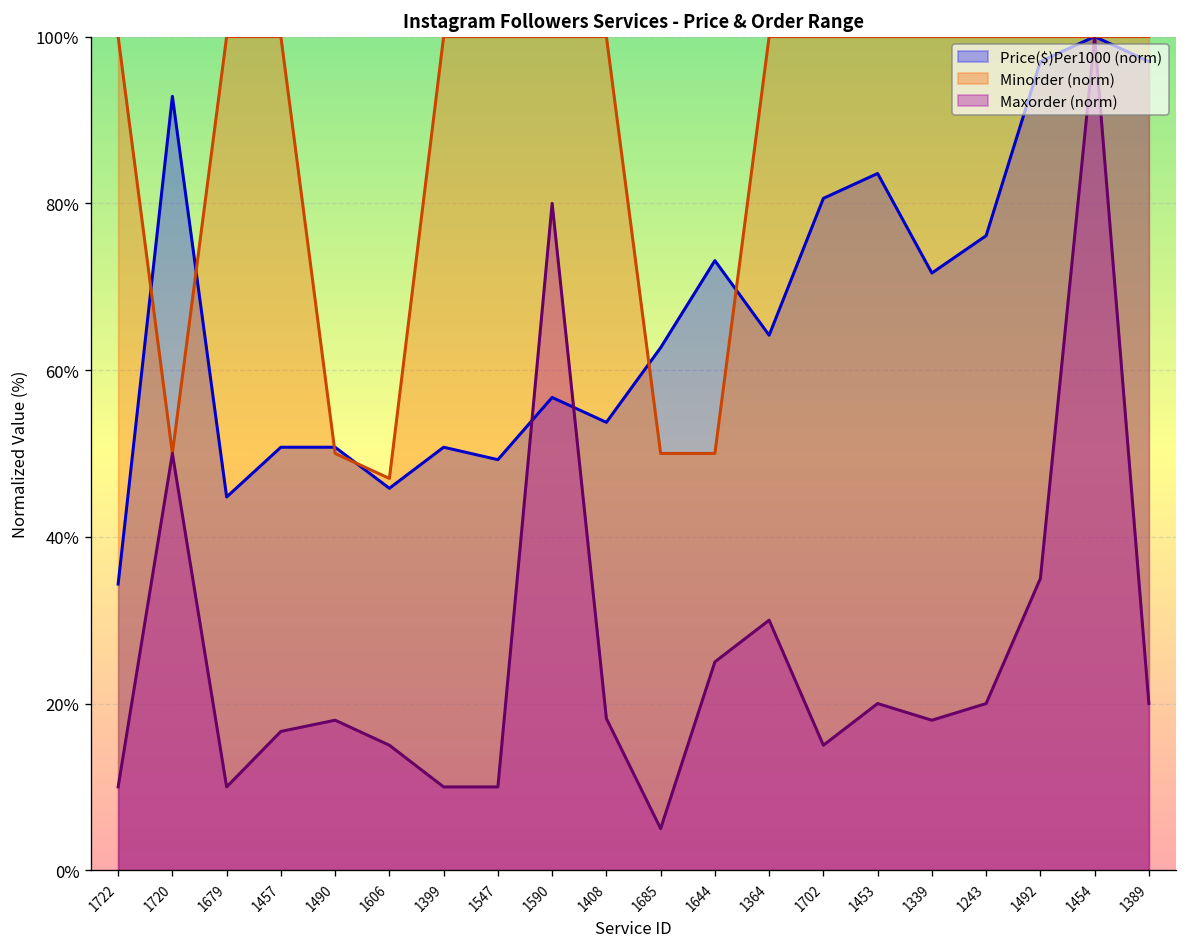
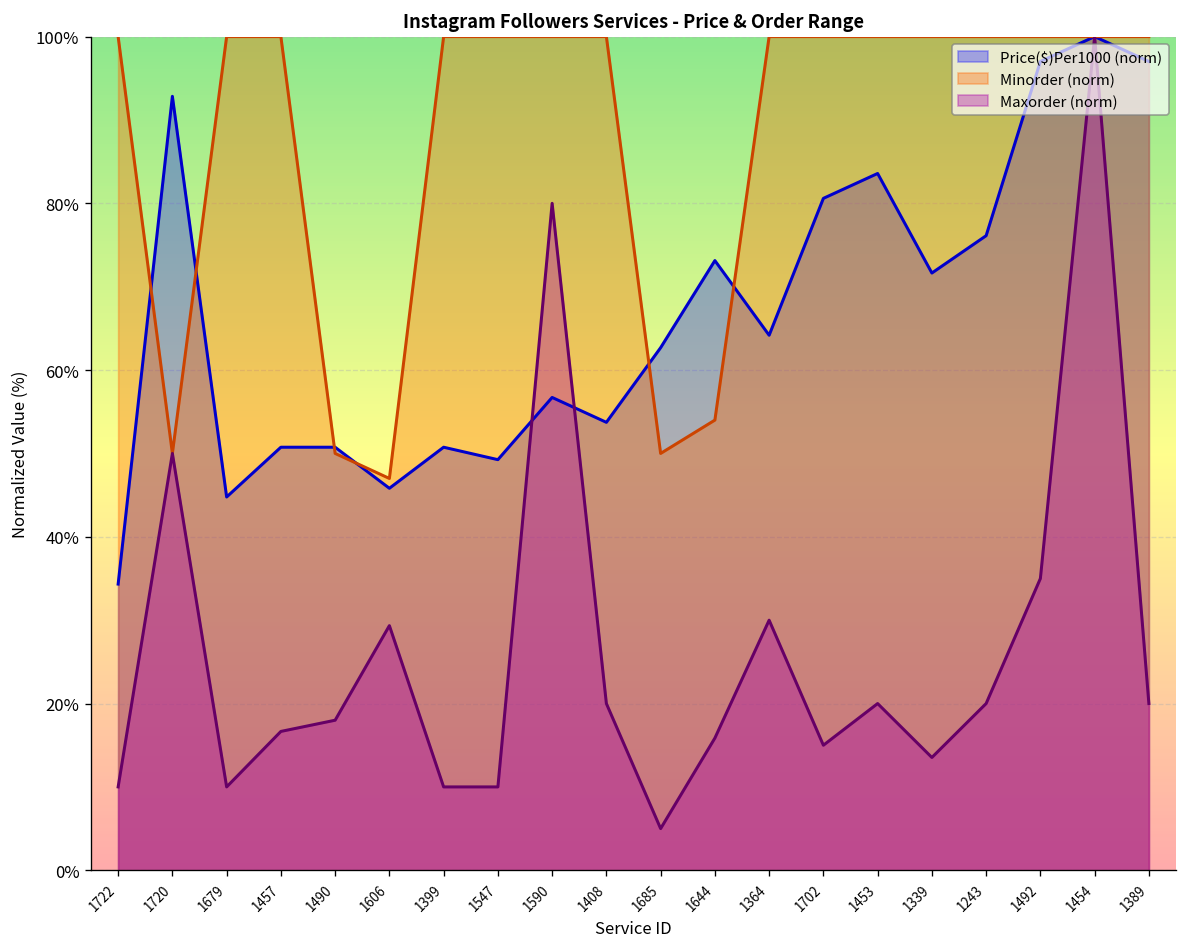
Maxorder (norm), 1606: 15% -> 29%
Maxorder (norm), 1408: 18% -> 20%
Minorder (norm), 1644: 50% -> 54%
Maxorder (norm), 1644: 25% -> 16%
Maxorder (norm), 1339: 18% -> 14%
